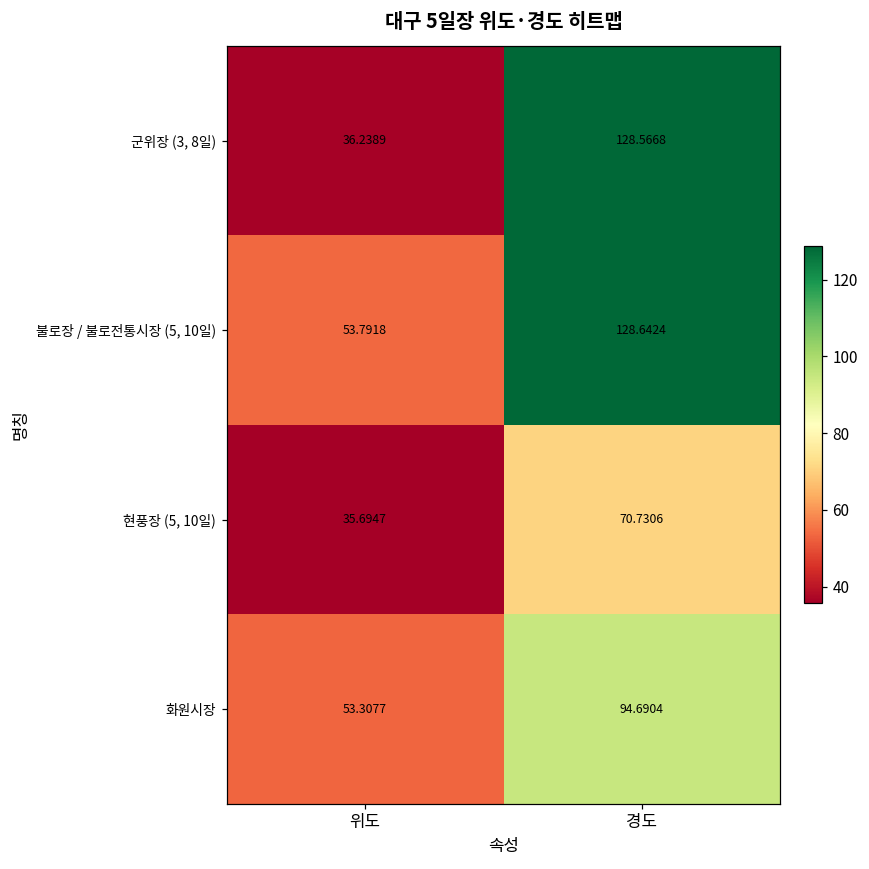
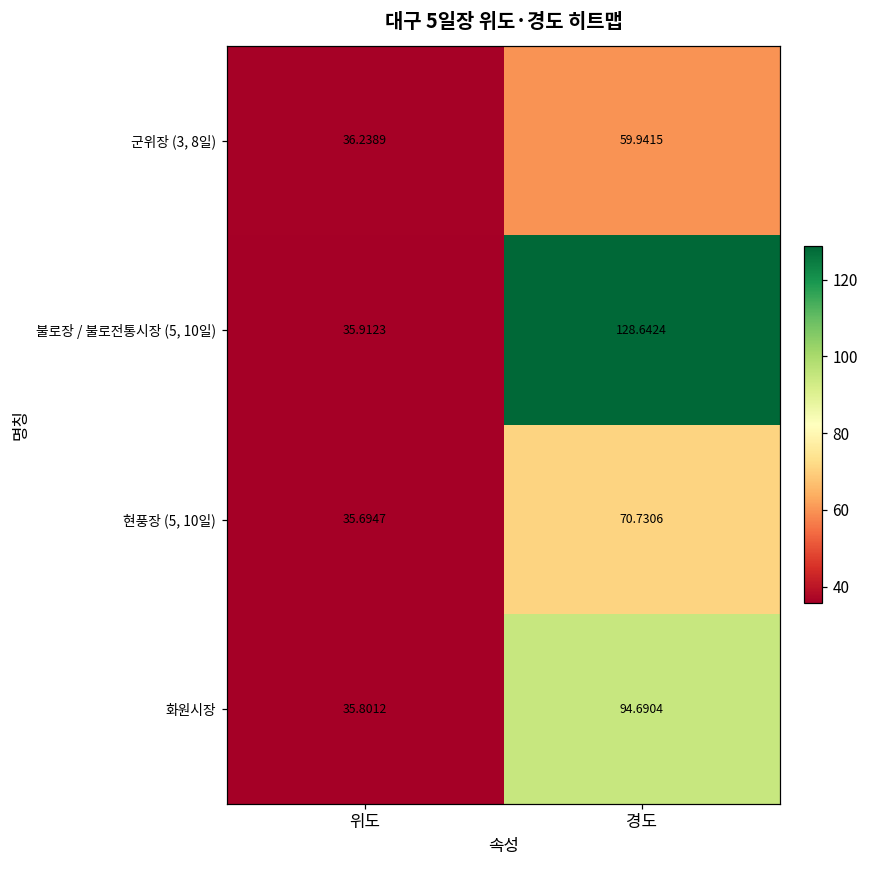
군위장 (3, 8일), 경도: 128.5668 -> 59.9415
불로장 / 불로전통시장 (5, 10일), 위도: 53.7918 -> 35.9123
화원시장, 위도: 53.3077 -> 35.8012
